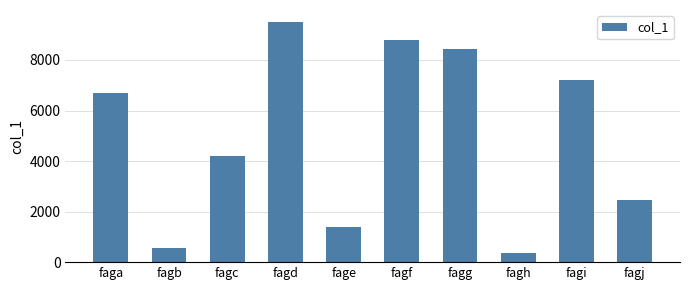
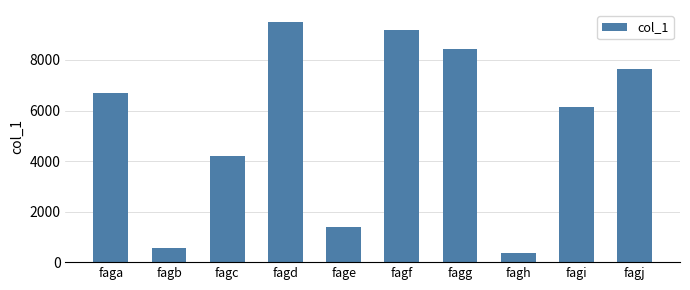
fagf: 8800 -> 9200
fagi: 7200 -> 6100
fagj: 2500 -> 7600
